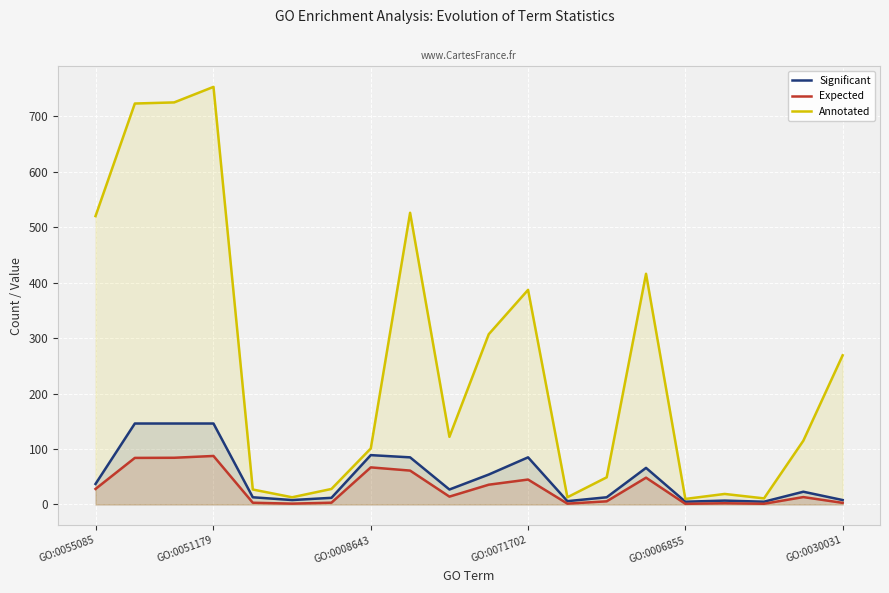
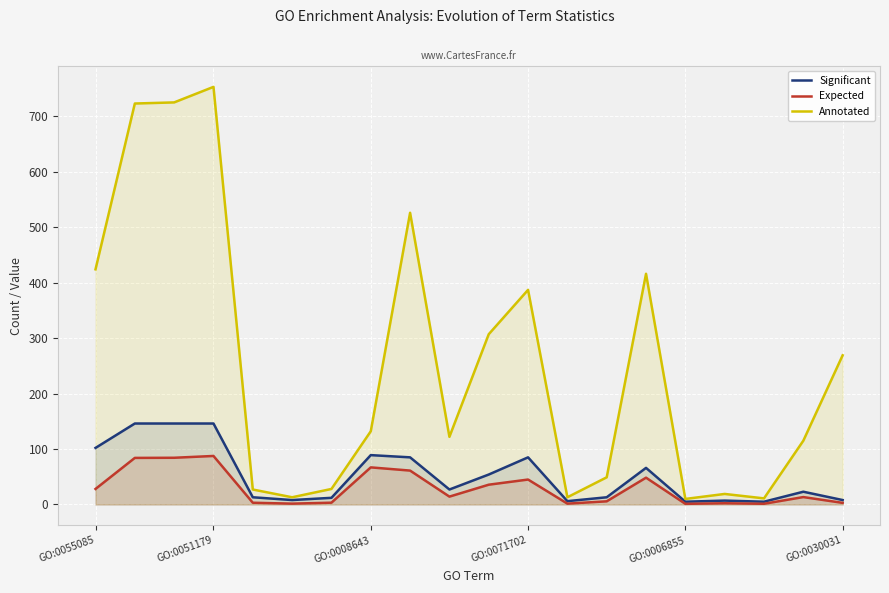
Significant, GO:0055085: 40 -> 100
Annotated, GO:0055085: 520 -> 420
Annotated, GO:0008643: 100 -> 130
